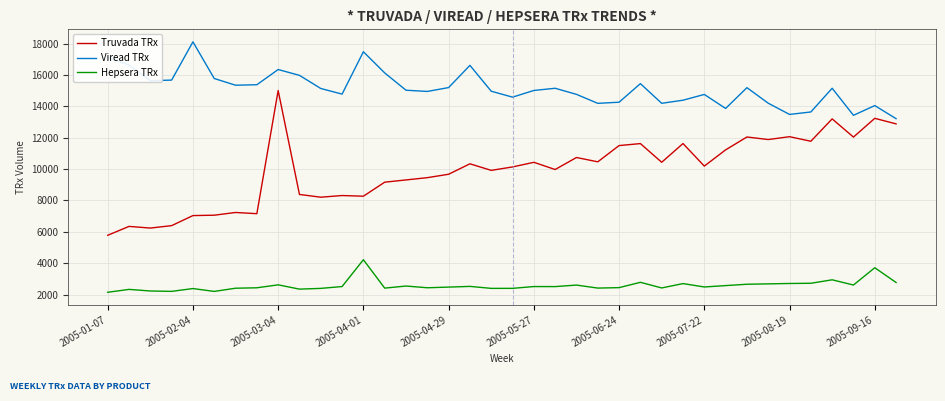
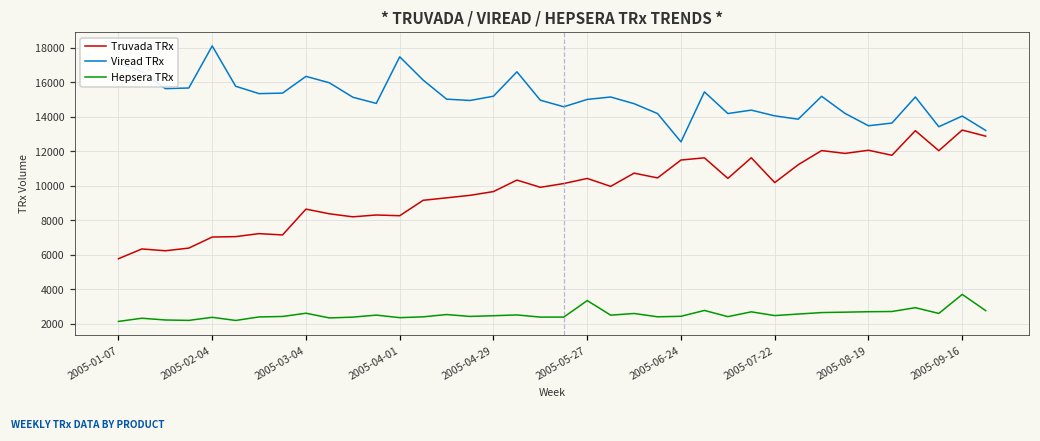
Truvada TRx, 2005-03-04: 15000 -> 8700
Hepsera TRx, 2005-04-01: 4200 -> 2400
Hepsera TRx, 2005-05-27: 2500 -> 3400
Viread TRx, 2005-06-24: 14300 -> 12600
Viread TRx, 2005-07-22: 14800 -> 14100
